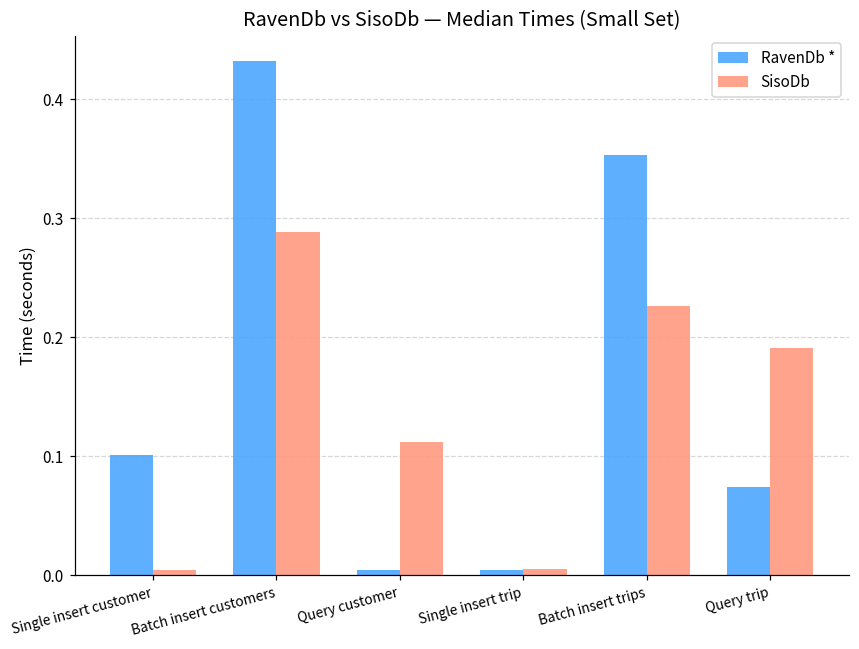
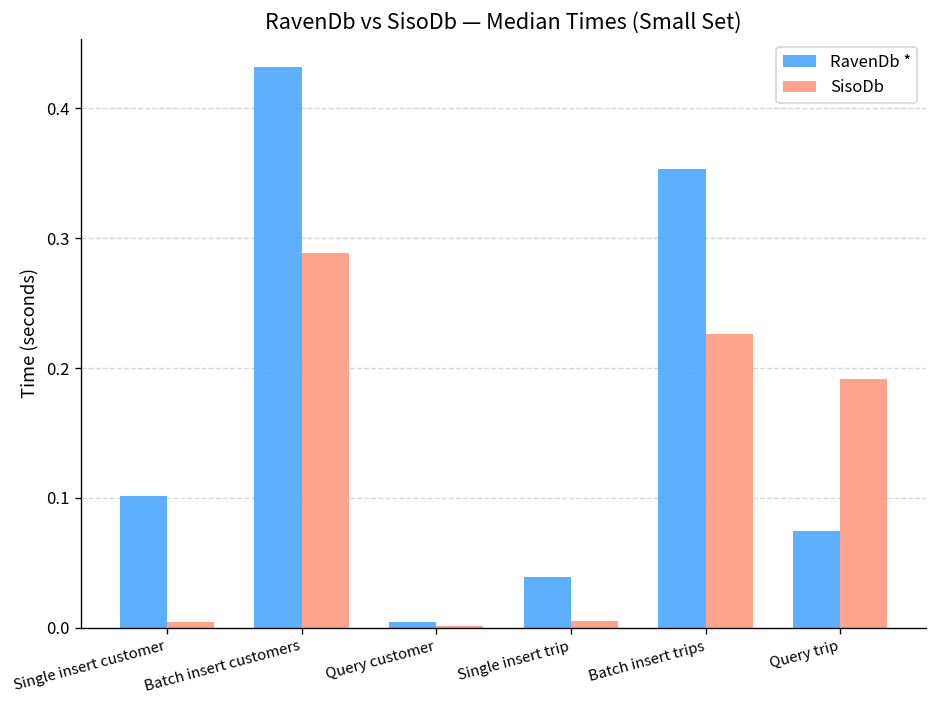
SisoDb, Query customer: 0.112 -> 0.002
RavenDb *, Single insert trip: 0.004 -> 0.039
